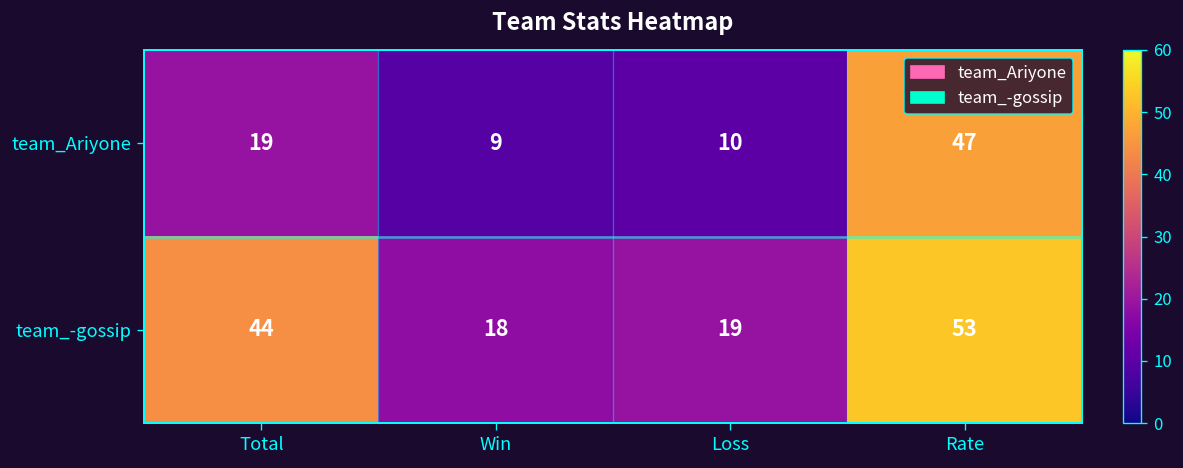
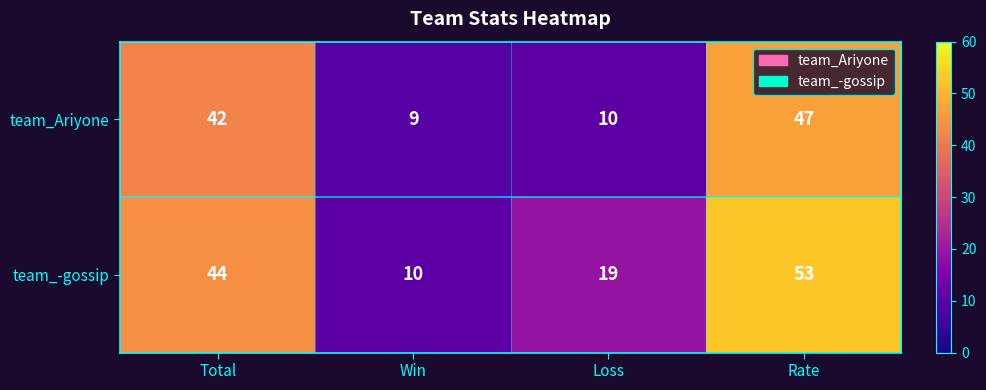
team_Ariyone, Total: 19 -> 42
team_-gossip, Win: 18 -> 10
